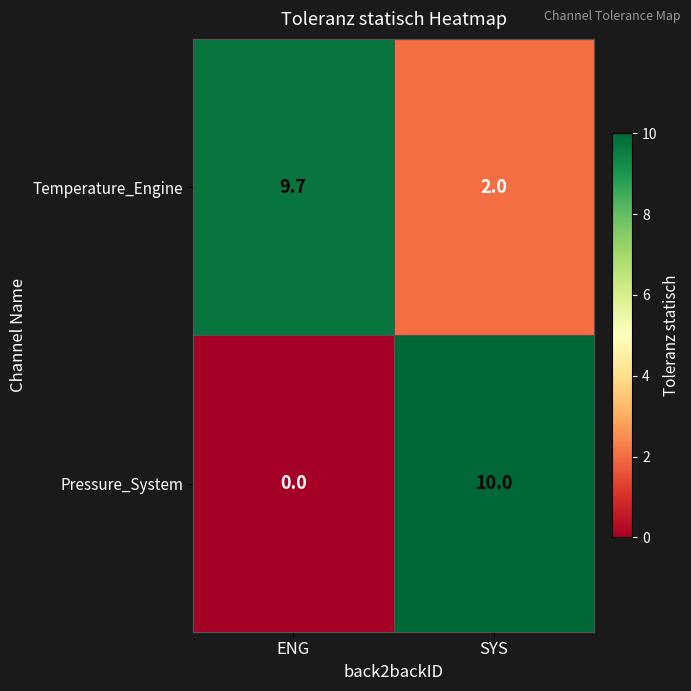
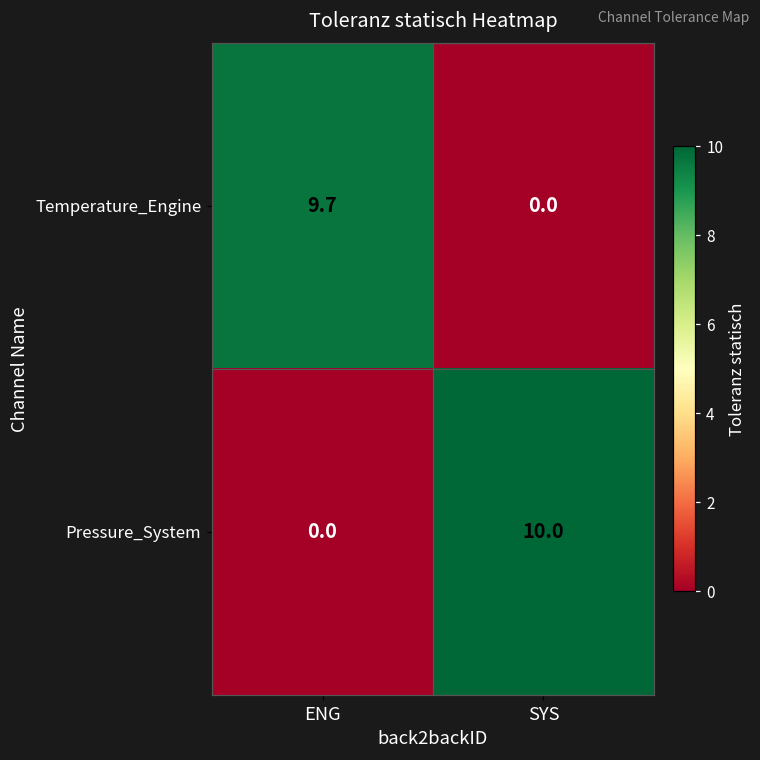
Temperature_Engine, SYS: 2.0 -> 0.0
